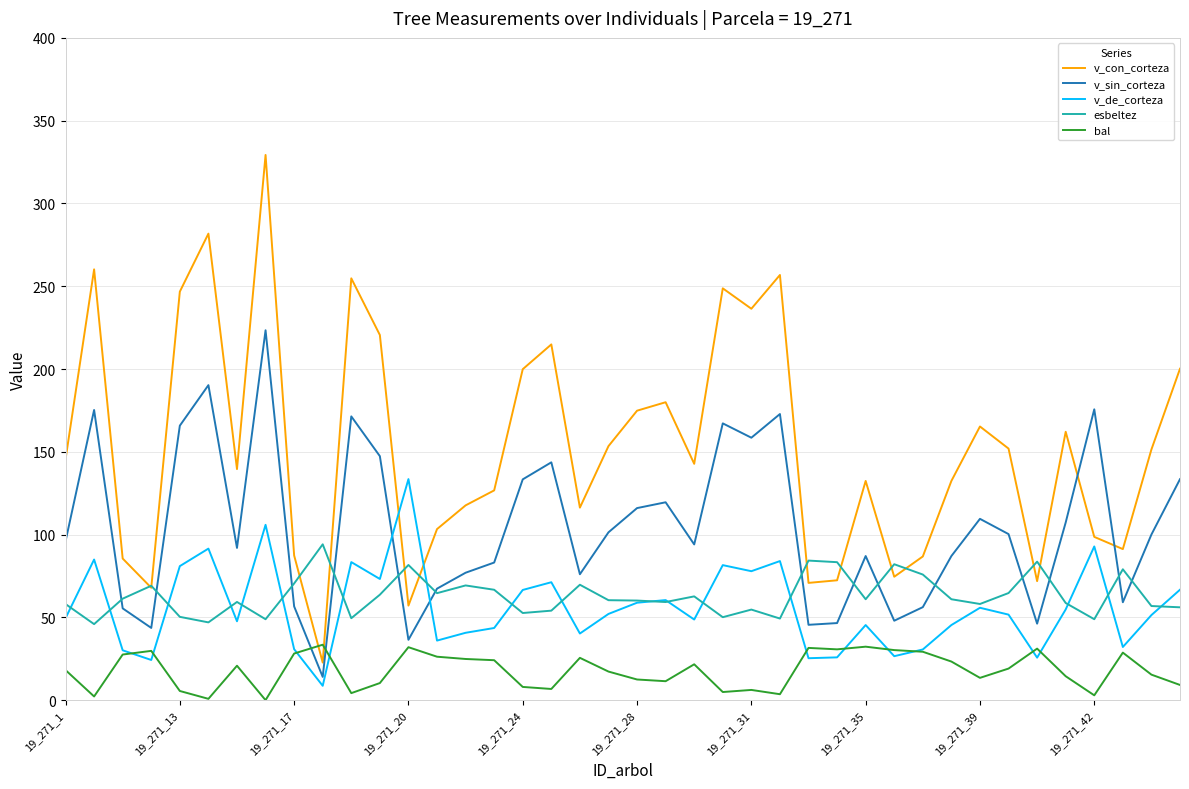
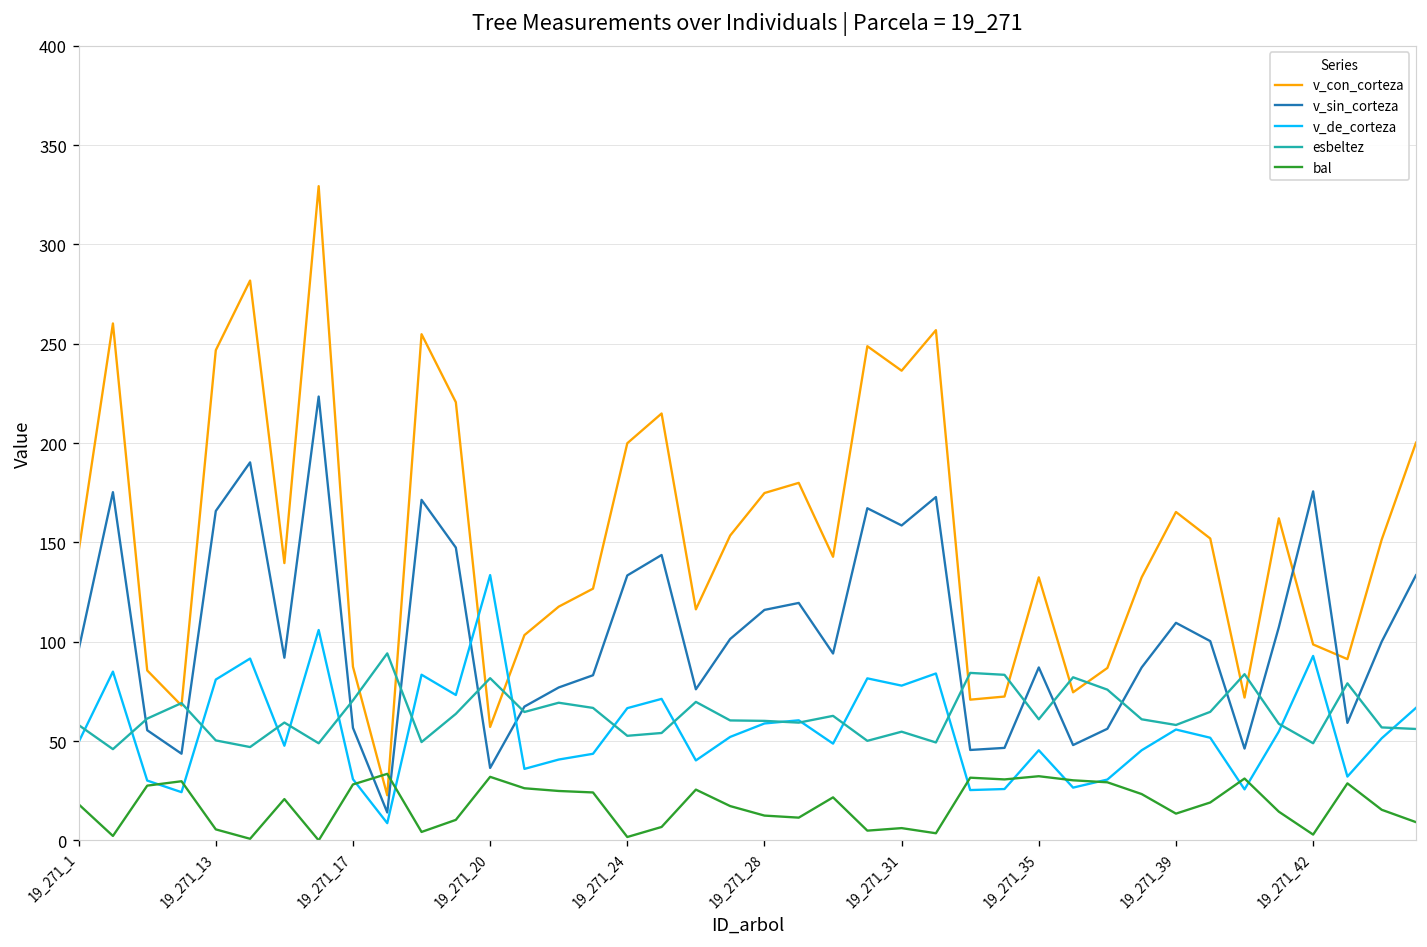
bal, 19_271_24: 8 -> 2
